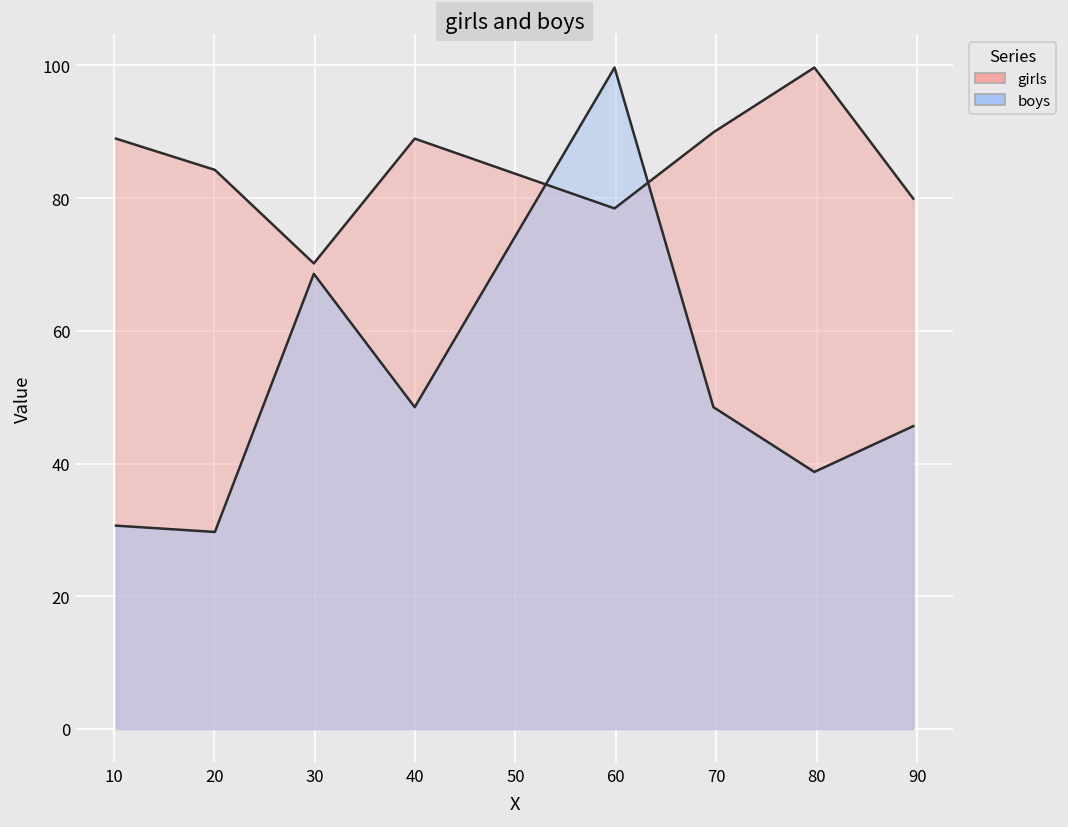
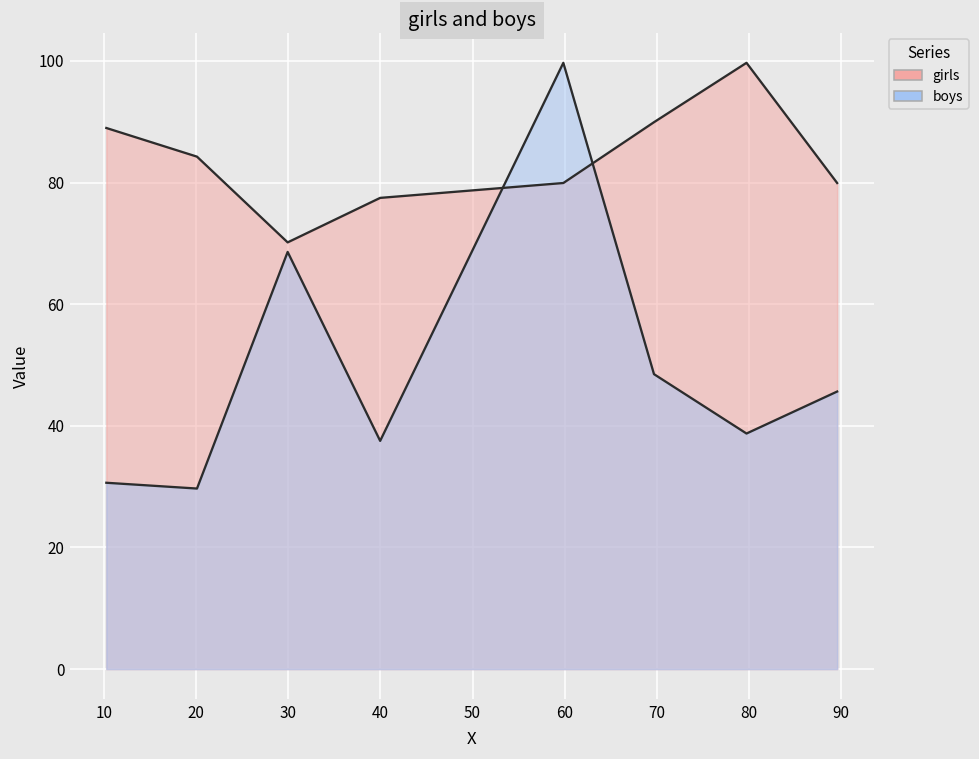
girls, 40: 89 -> 77
boys, 40: 48 -> 38
girls, 60: 78 -> 80
